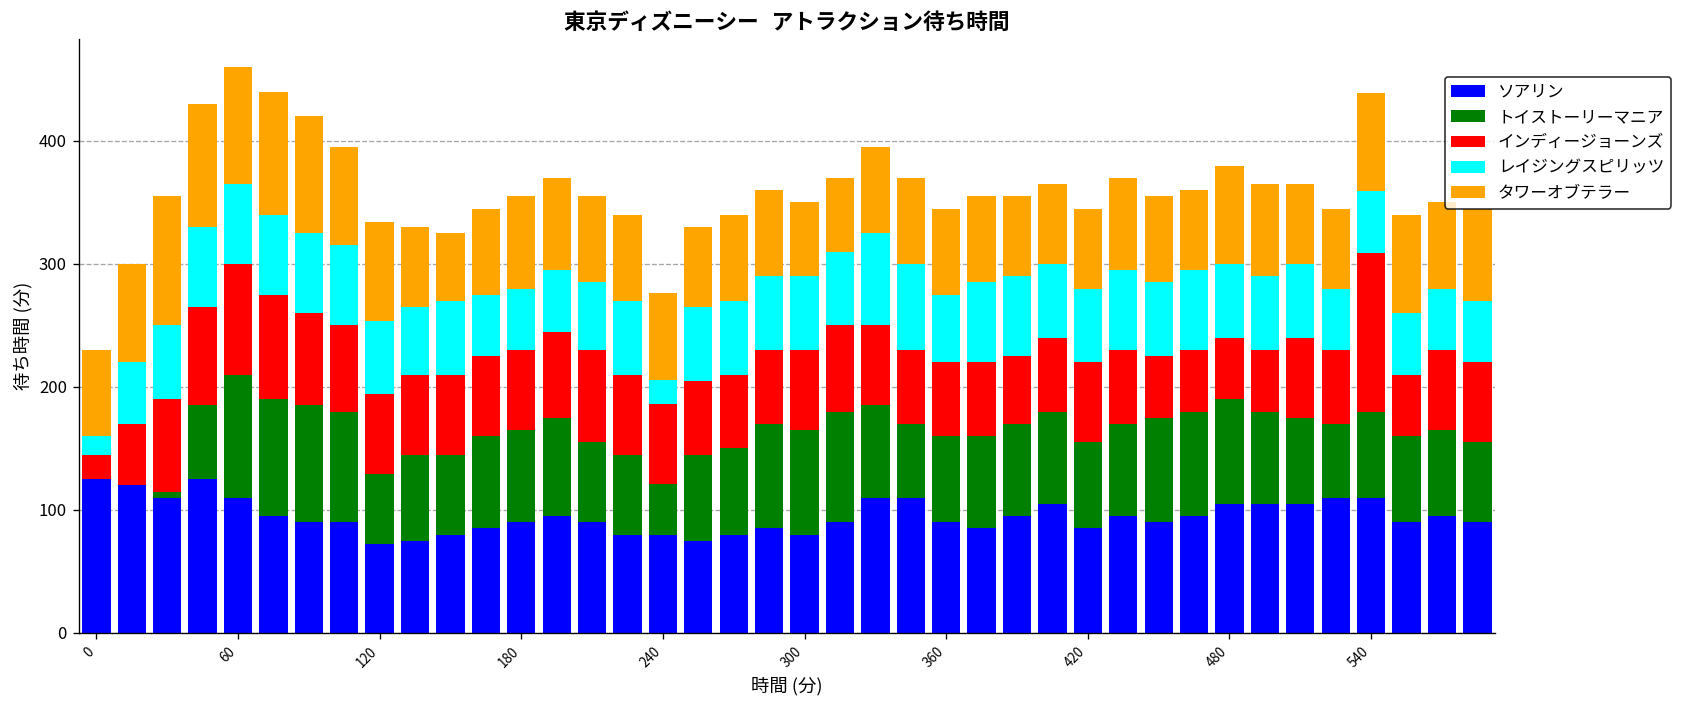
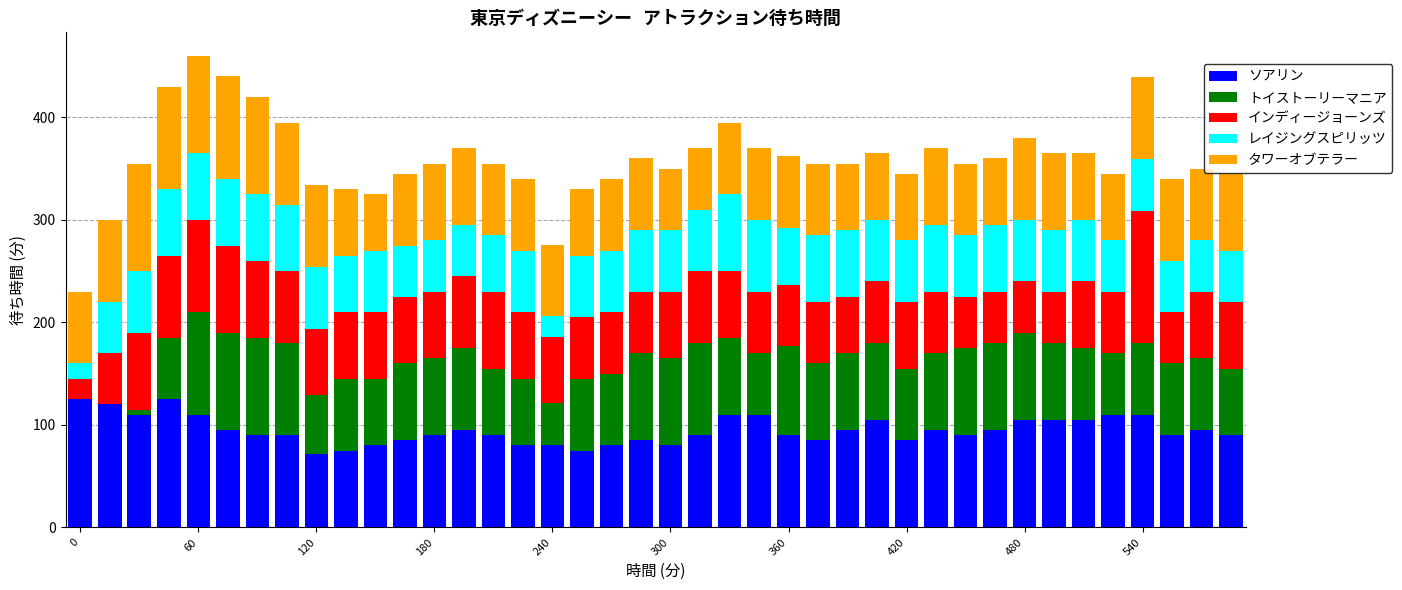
トイストーリーマニア, 360: 70 -> 87
